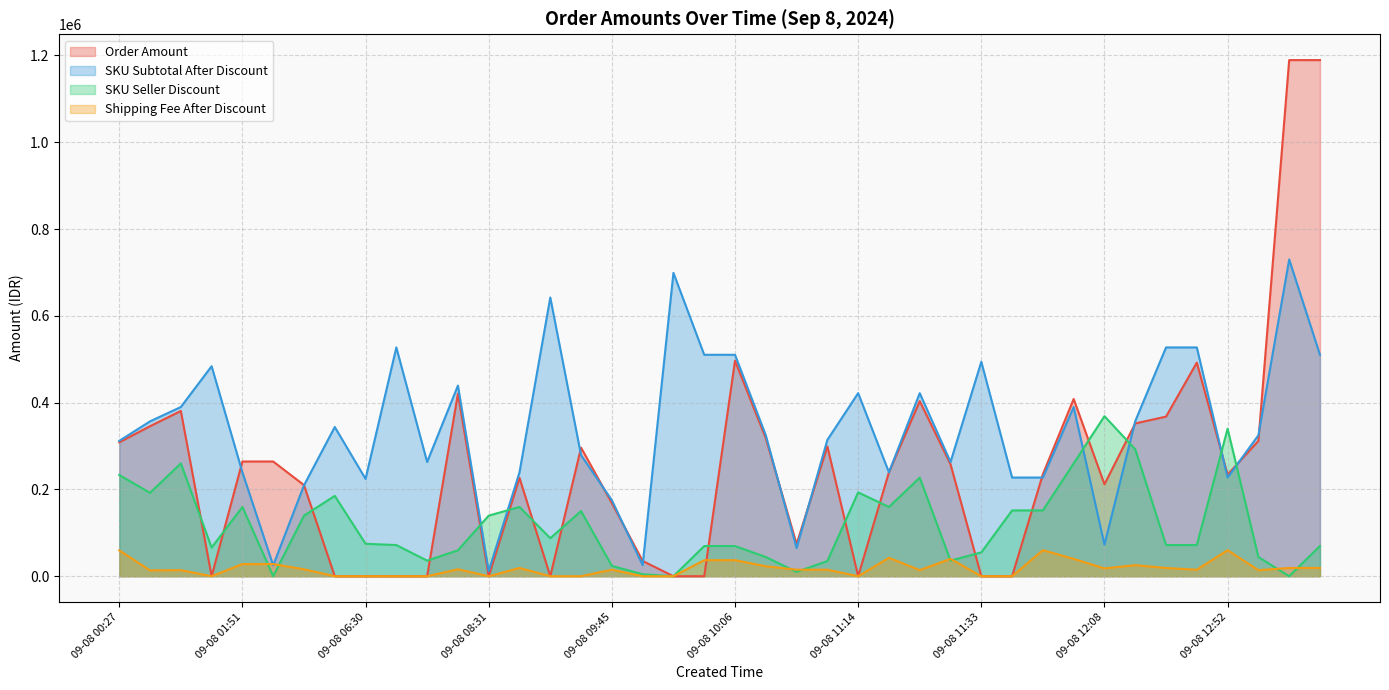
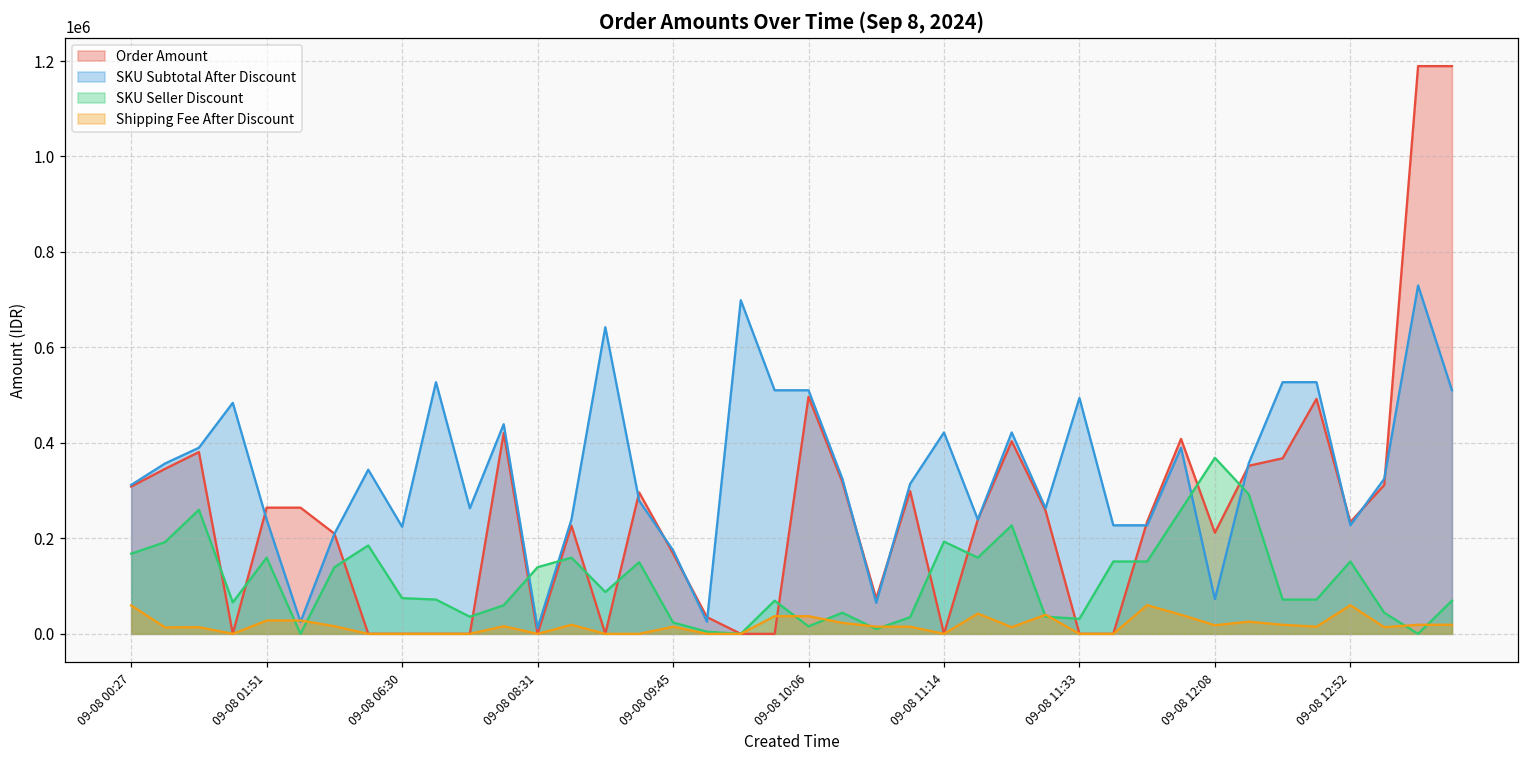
SKU Seller Discount, 09-08 00:27: 230000 -> 170000
SKU Seller Discount, 09-08 10:06: 70000 -> 20000
SKU Seller Discount, 09-08 11:33: 50000 -> 30000
SKU Seller Discount, 09-08 12:52: 340000 -> 150000
